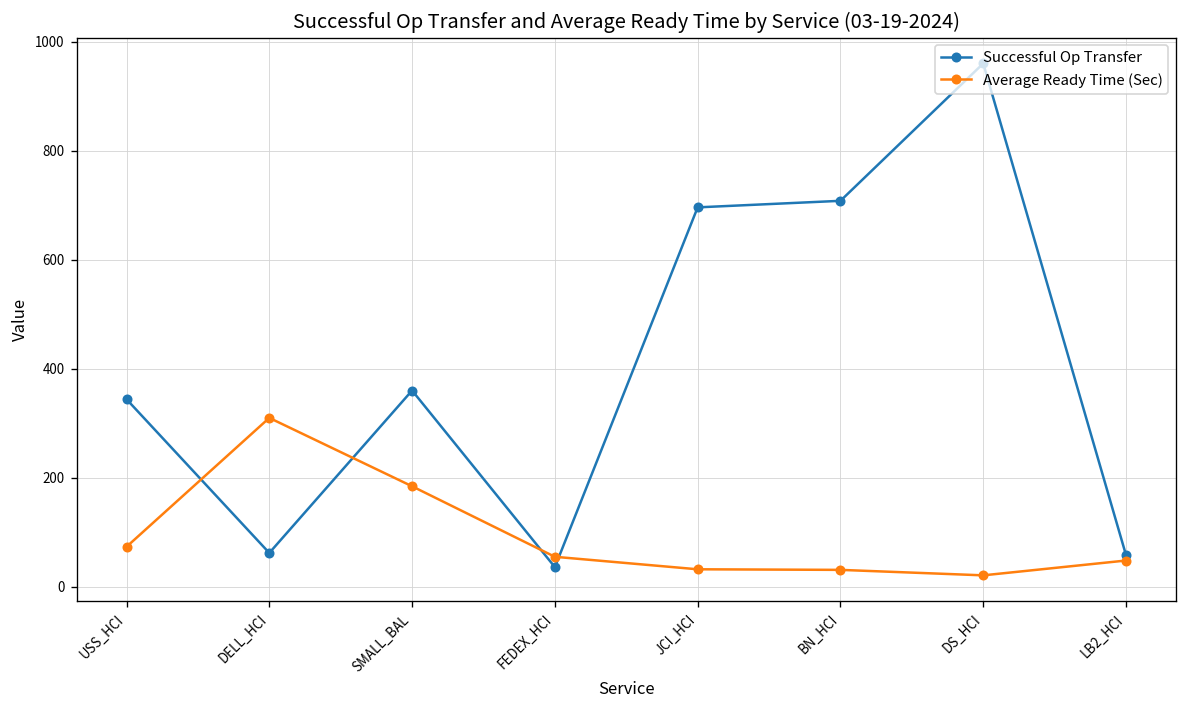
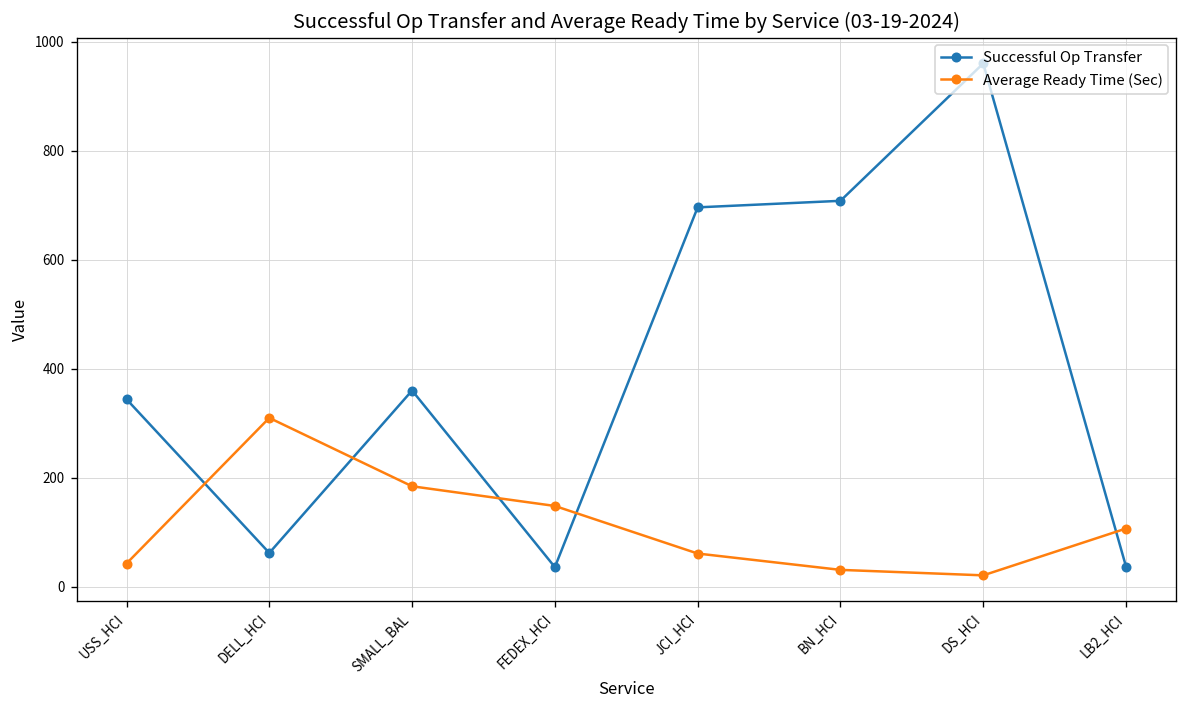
Average Ready Time (Sec), USS_HCI: 70 -> 40
Average Ready Time (Sec), FEDEX_HCI: 50 -> 150
Average Ready Time (Sec), JCI_HCI: 30 -> 60
Successful Op Transfer, LB2_HCI: 60 -> 40
Average Ready Time (Sec), LB2_HCI: 50 -> 110
